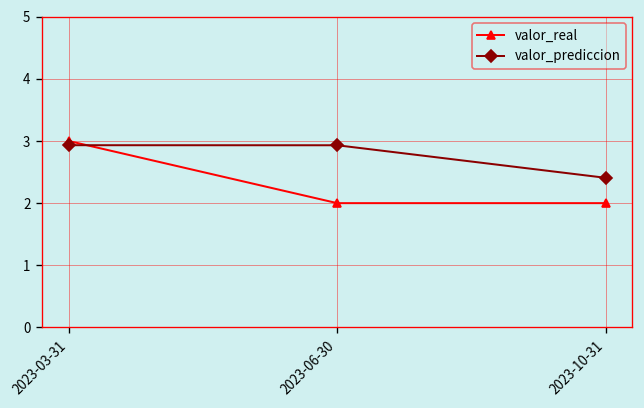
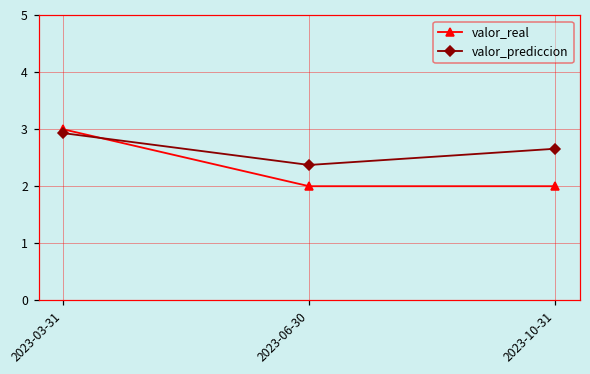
valor_prediccion, 2023-06-30: 2.9 -> 2.4
valor_prediccion, 2023-10-31: 2.4 -> 2.7
